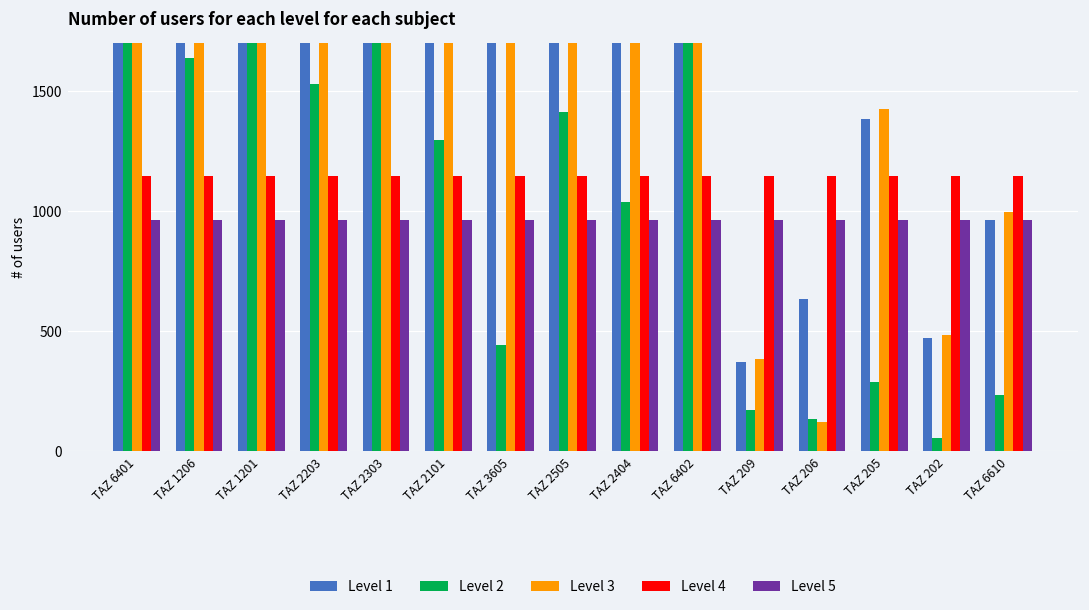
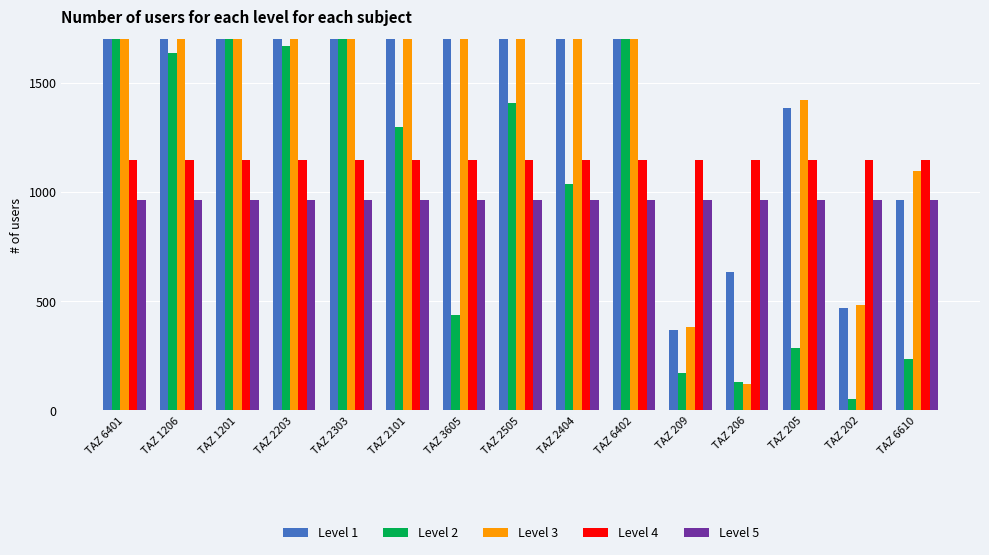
Level 2, TAZ 2203: 1530 -> 1670
Level 3, TAZ 6610: 1000 -> 1100
